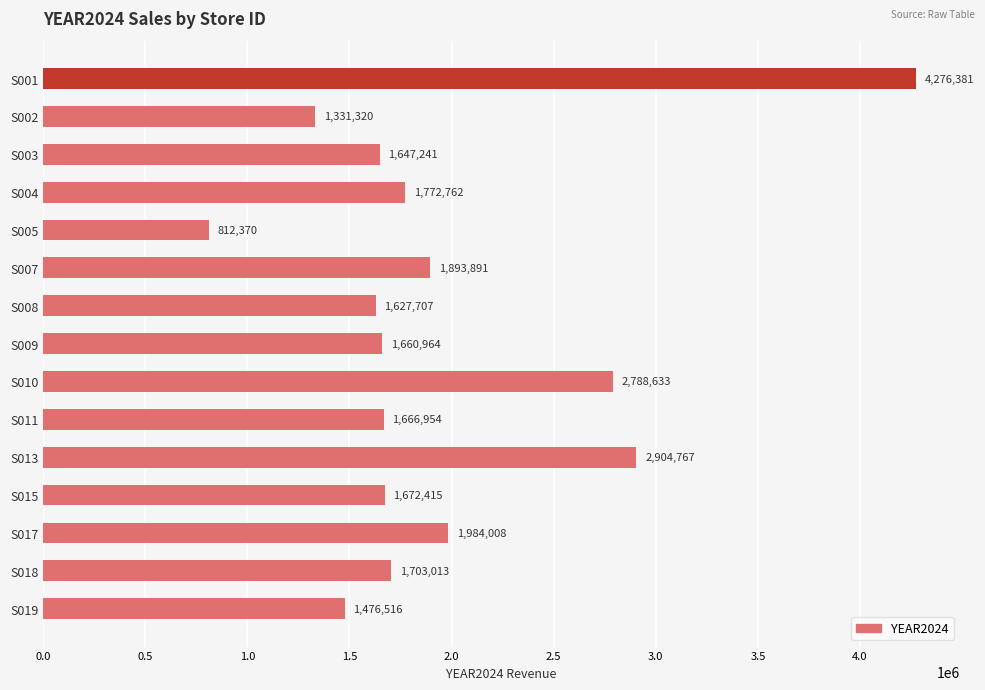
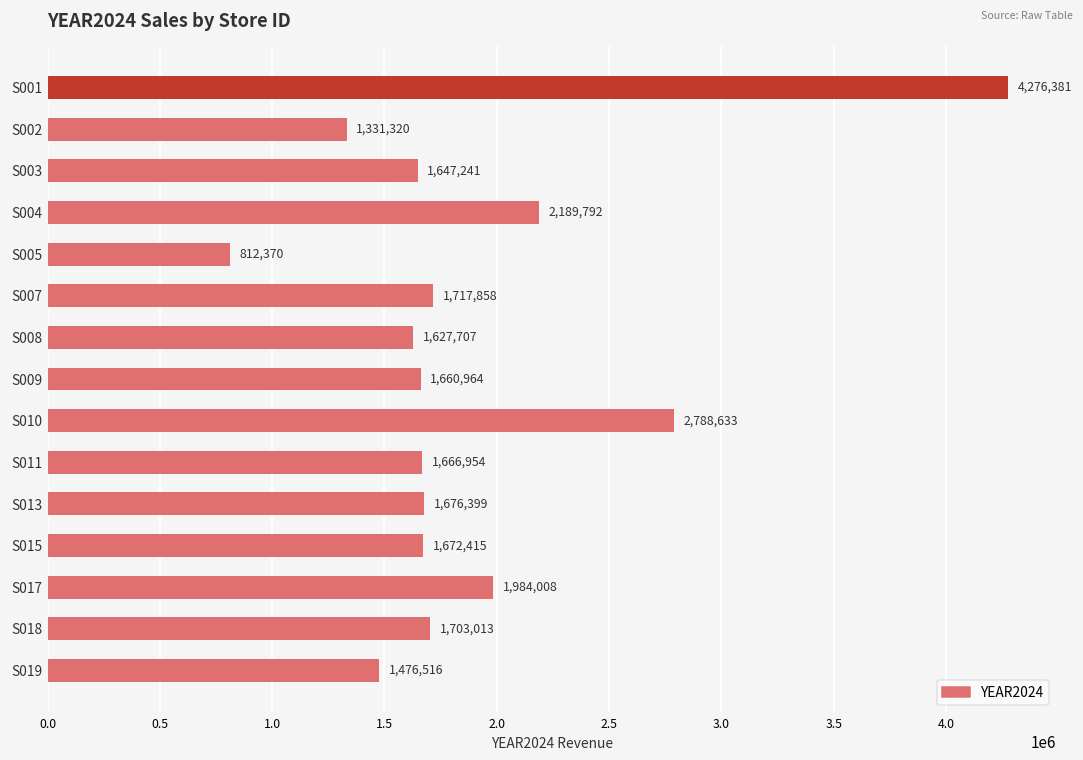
S004: 1,772,762 -> 2,189,792
S007: 1,893,891 -> 1,717,858
S013: 2,904,767 -> 1,676,399
